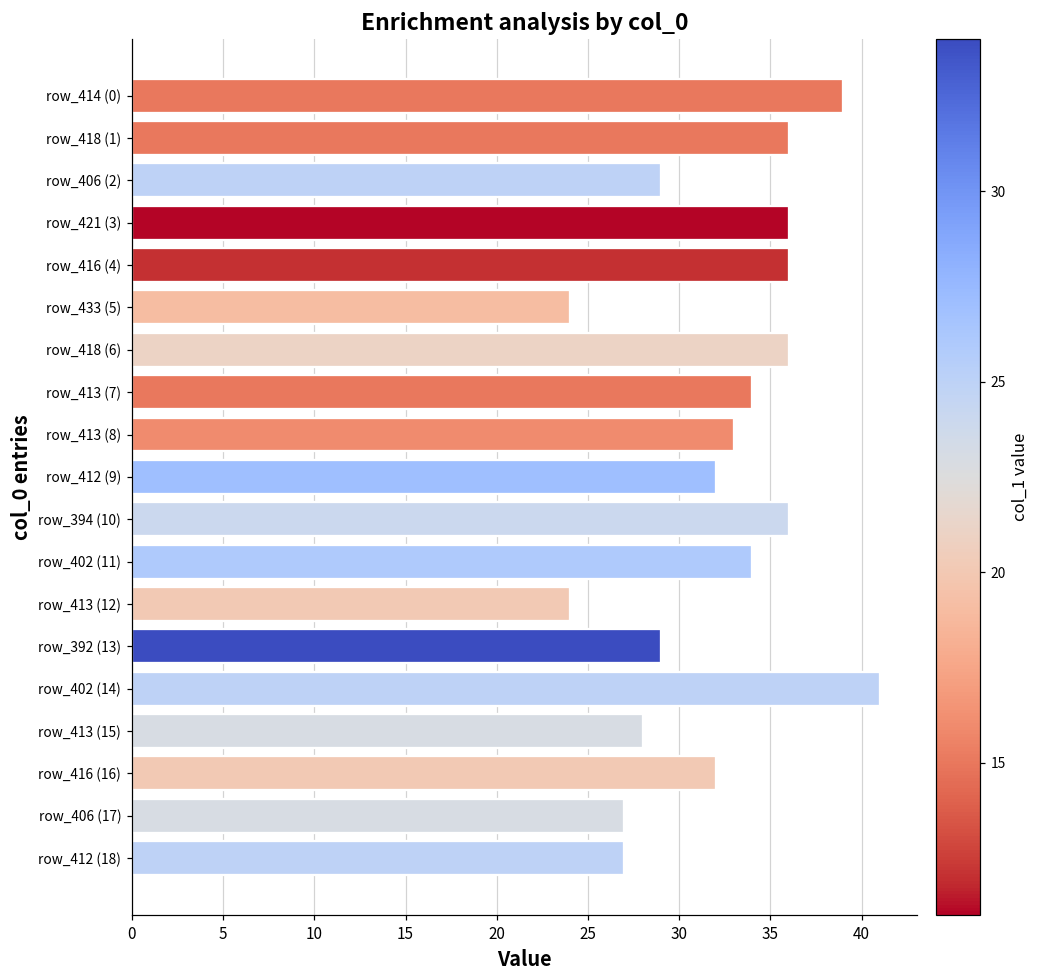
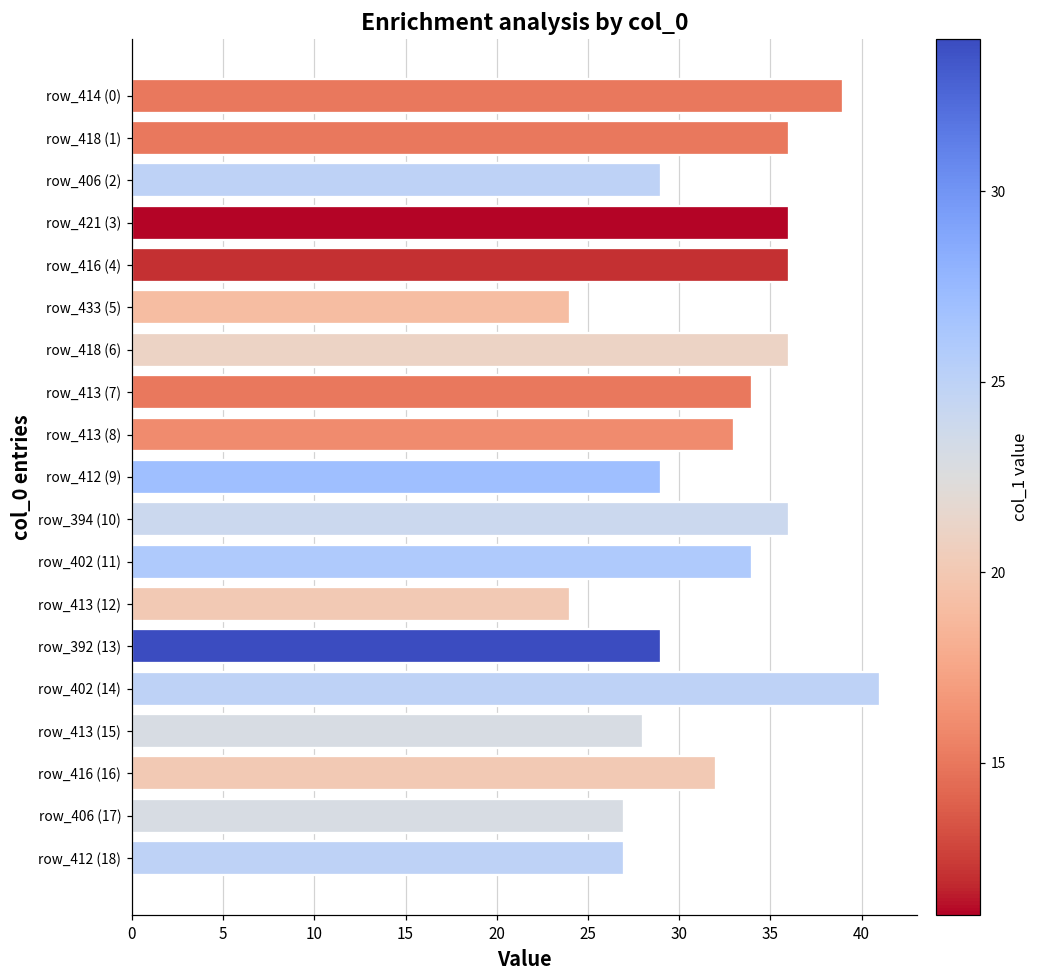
row_412 (9): 32 -> 29
